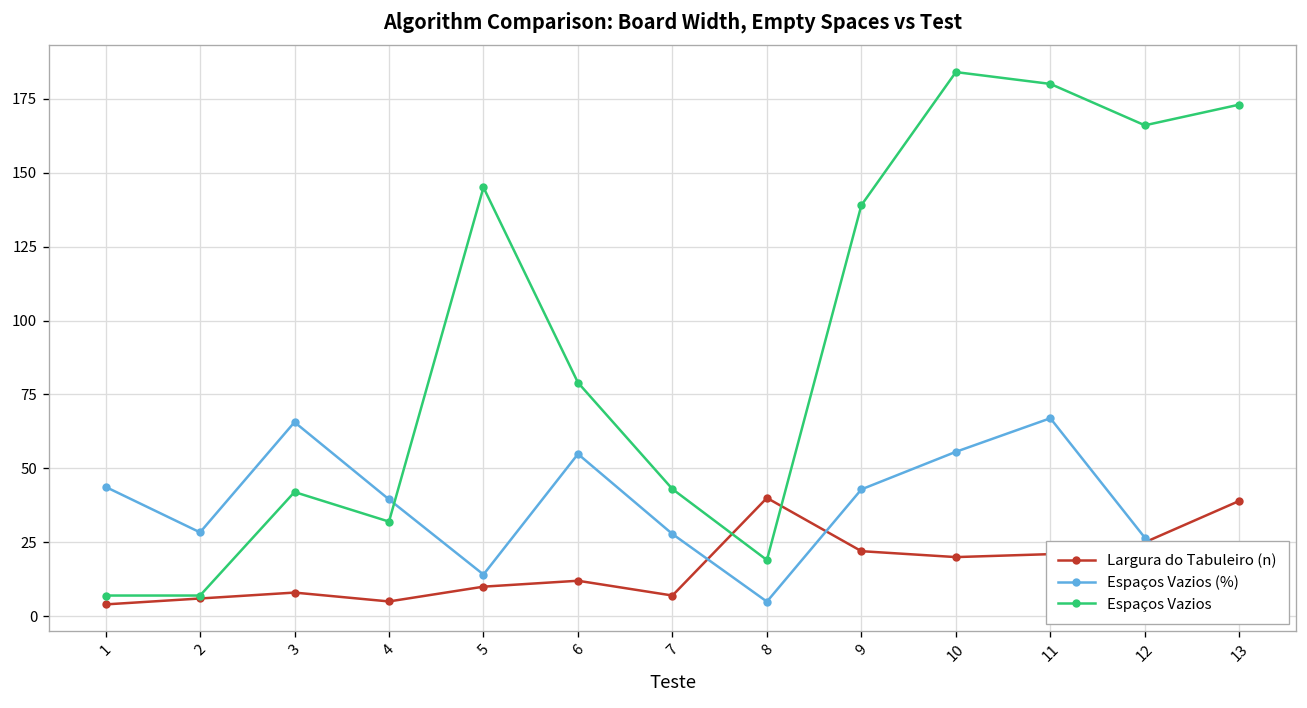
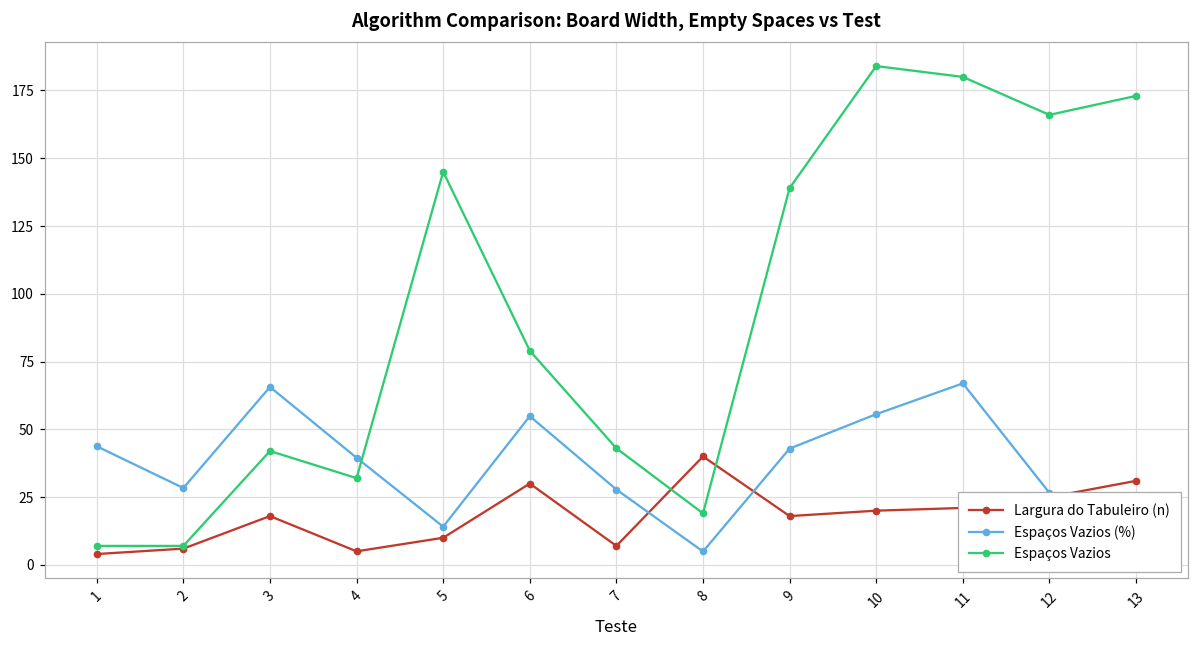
Largura do Tabuleiro (n), 3: 8 -> 18
Largura do Tabuleiro (n), 6: 12 -> 30
Largura do Tabuleiro (n), 9: 22 -> 18
Largura do Tabuleiro (n), 13: 39 -> 31
